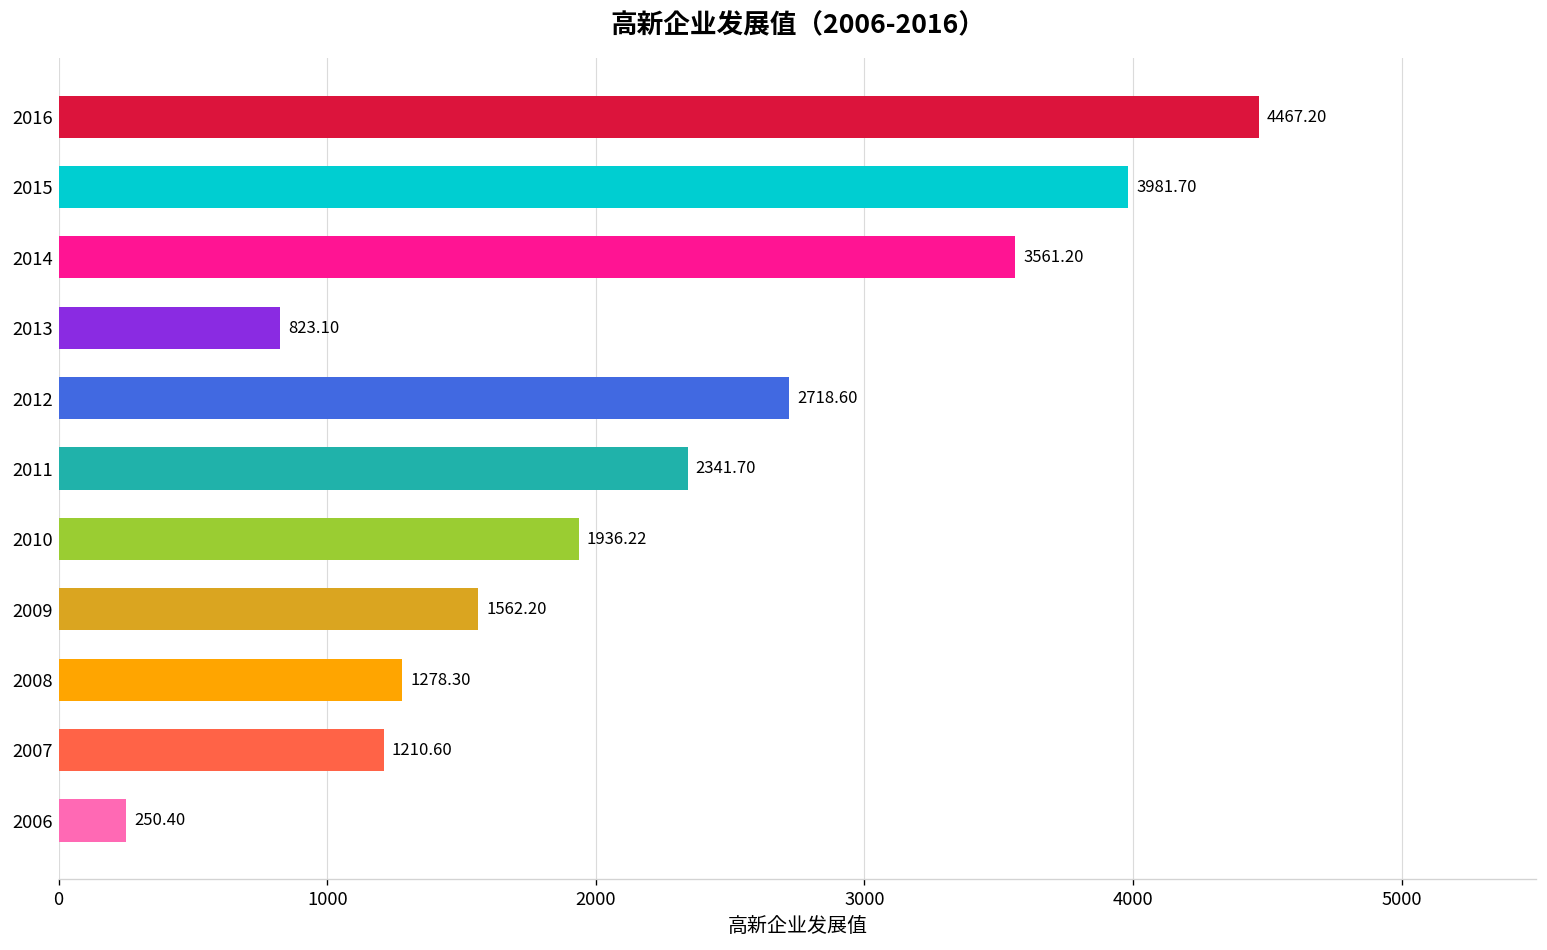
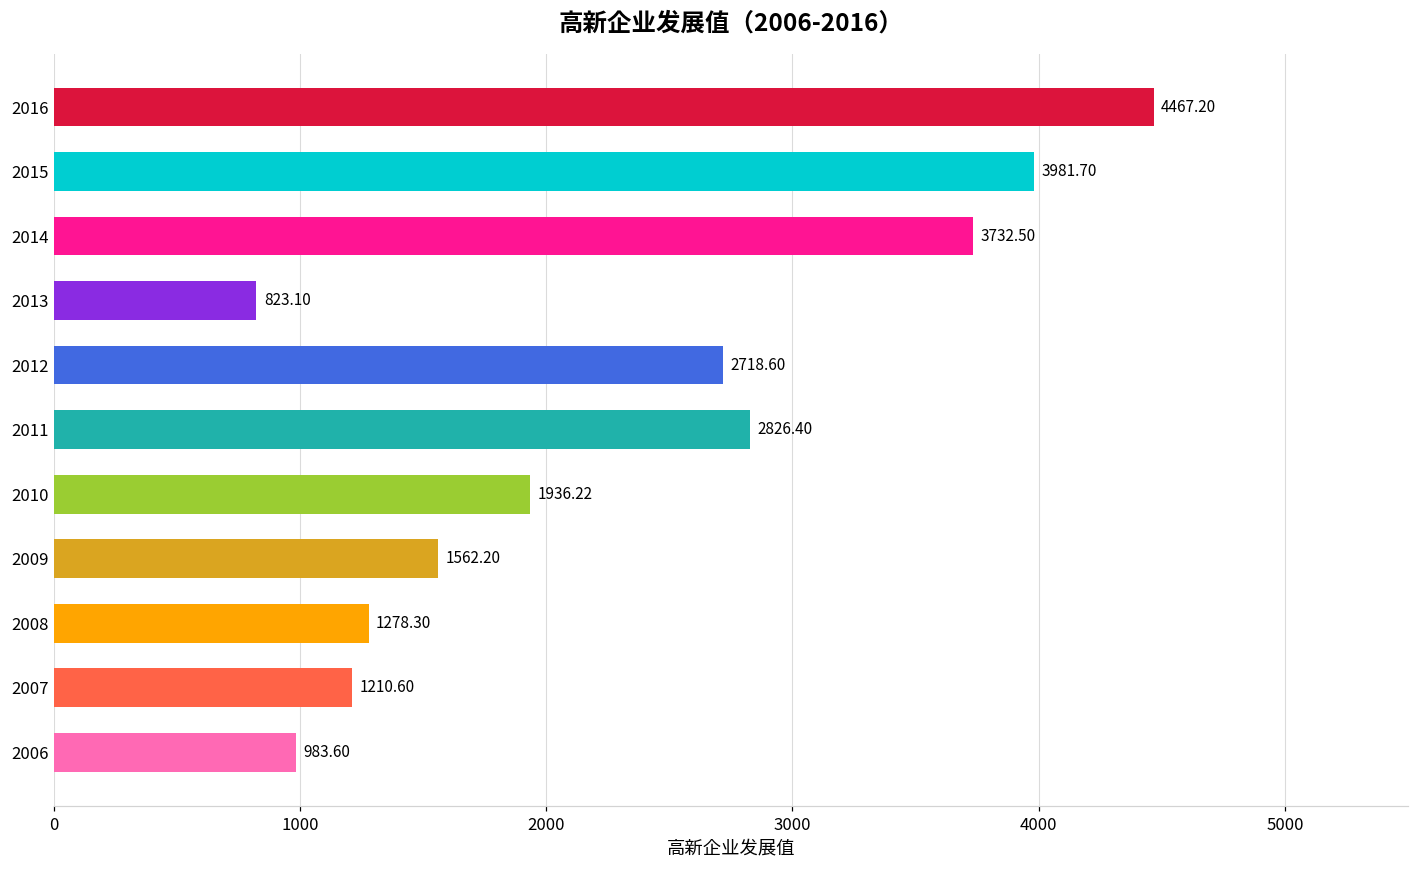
2014: 3561.20 -> 3732.50
2011: 2341.70 -> 2826.40
2006: 250.40 -> 983.60
